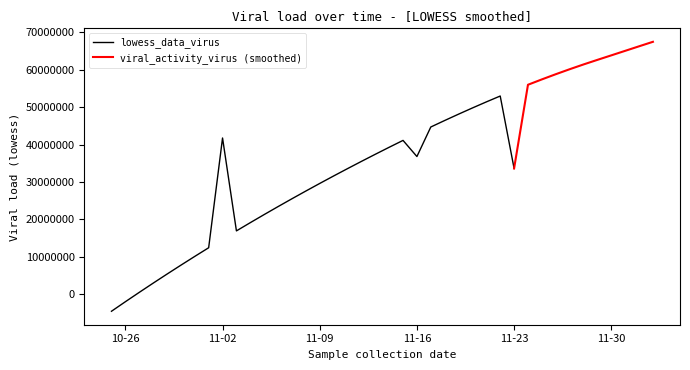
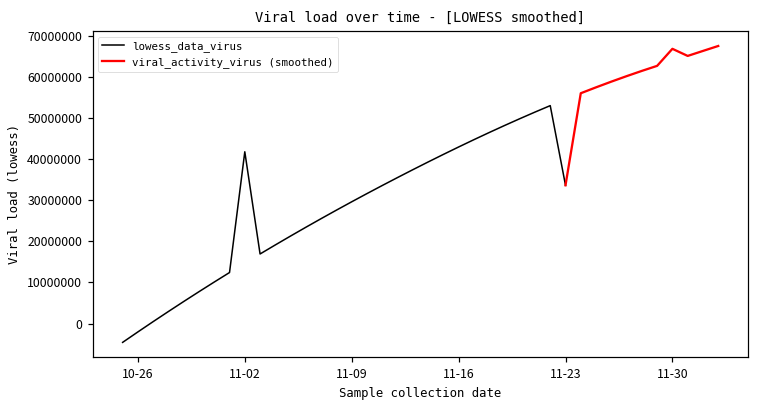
lowess_data_virus, 11-16: 37000000 -> 43000000
viral_activity_virus (smoothed), 11-30: 64000000 -> 67000000
